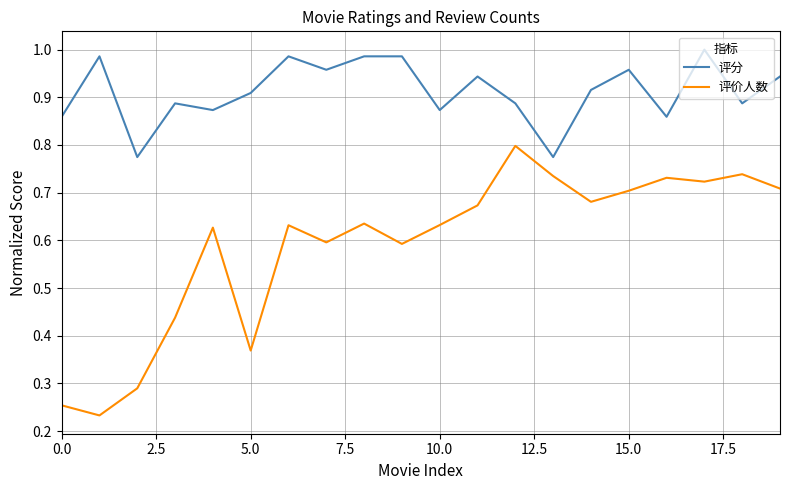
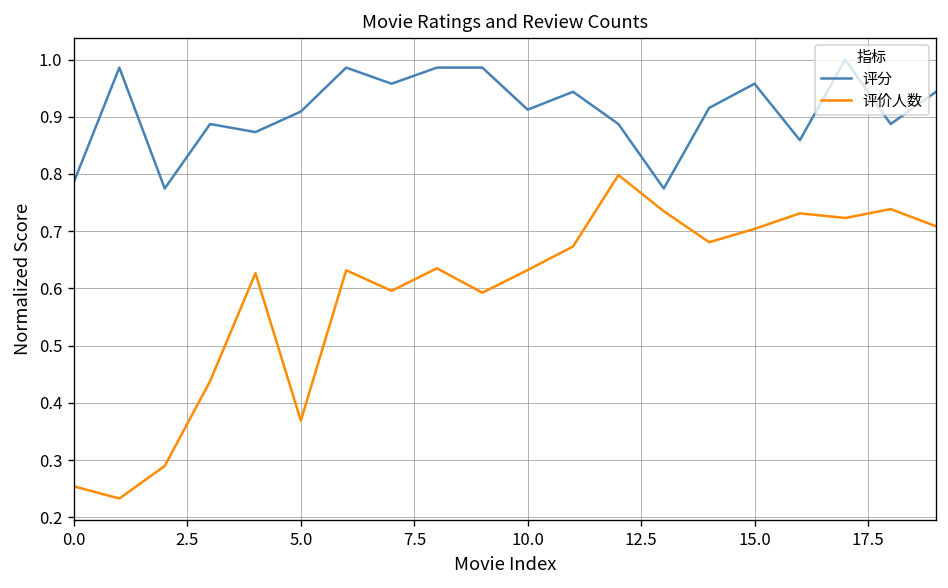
评分, 0.0: 0.86 -> 0.79
评分, 10.0: 0.87 -> 0.91
